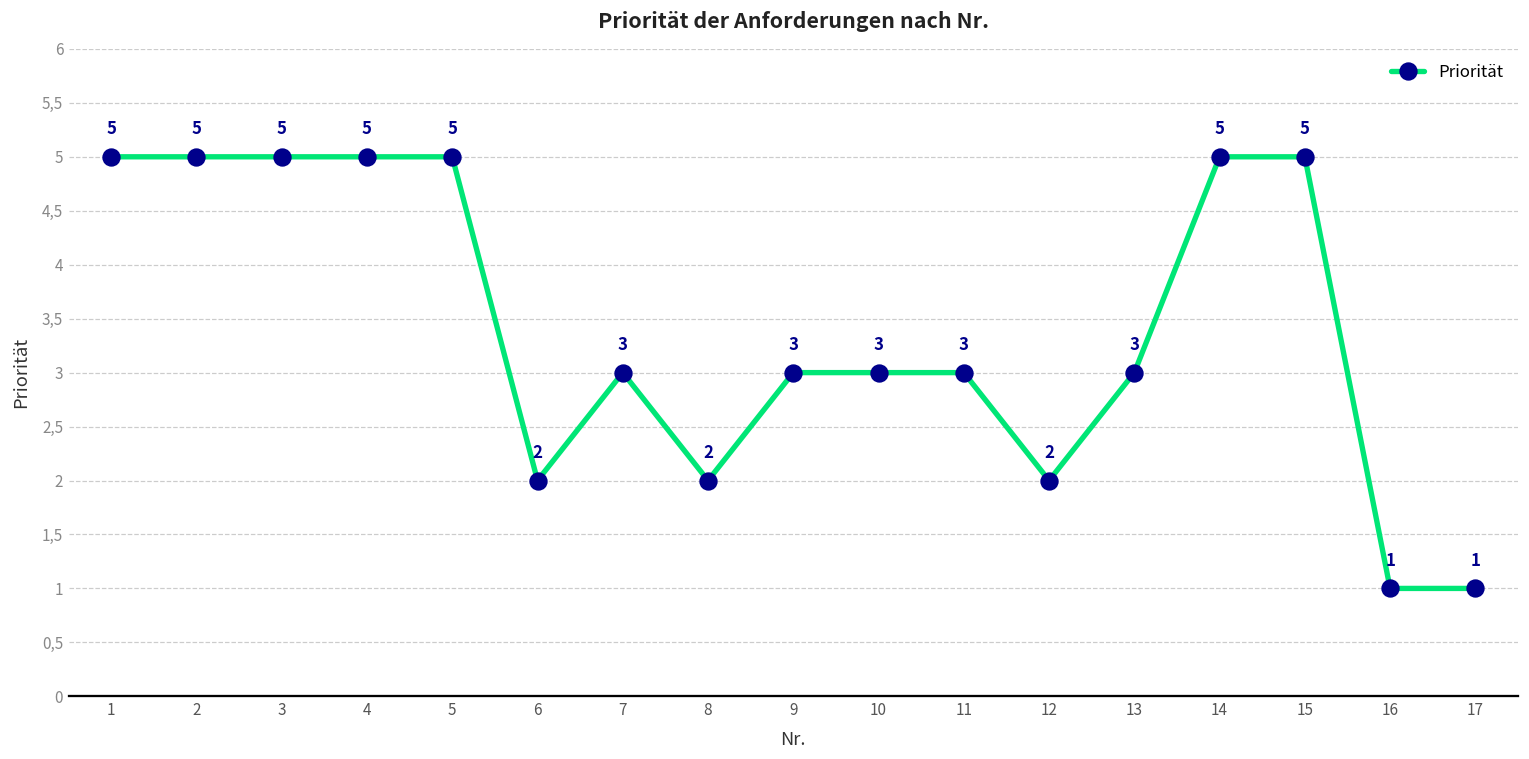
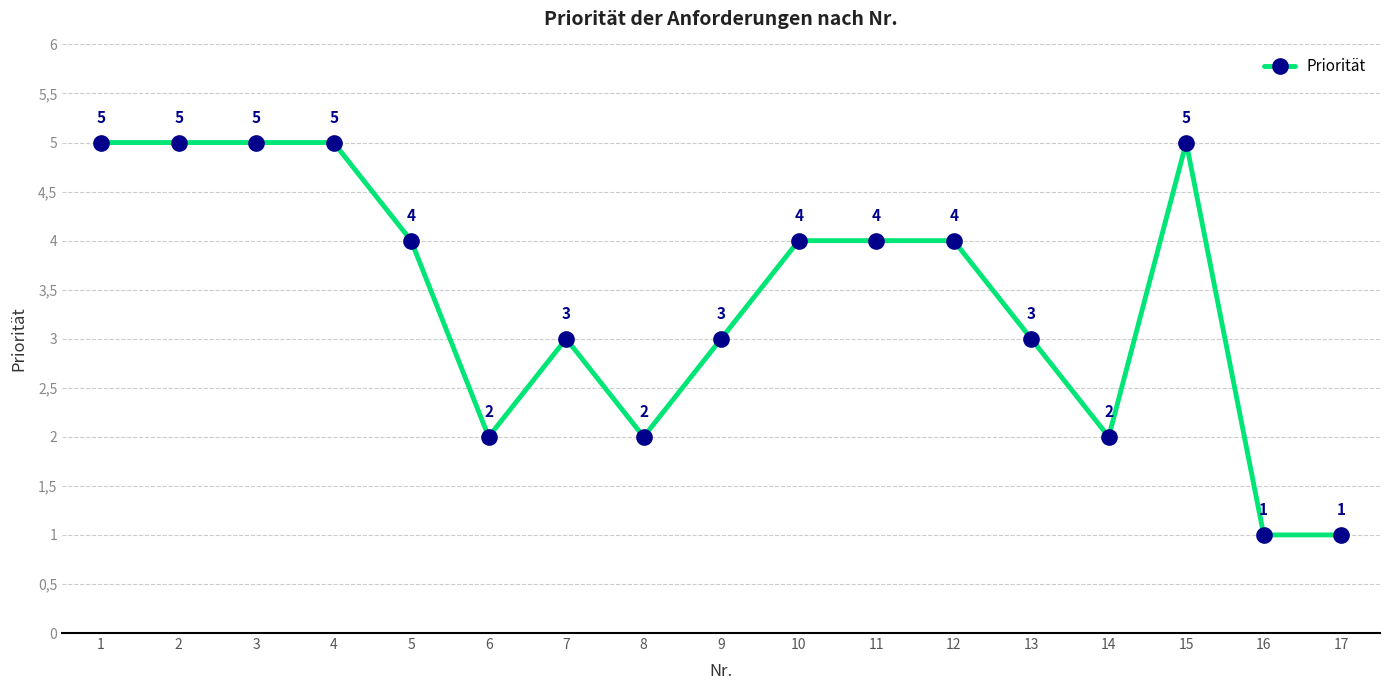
5: 5 -> 4
10: 3 -> 4
11: 3 -> 4
12: 2 -> 4
14: 5 -> 2
